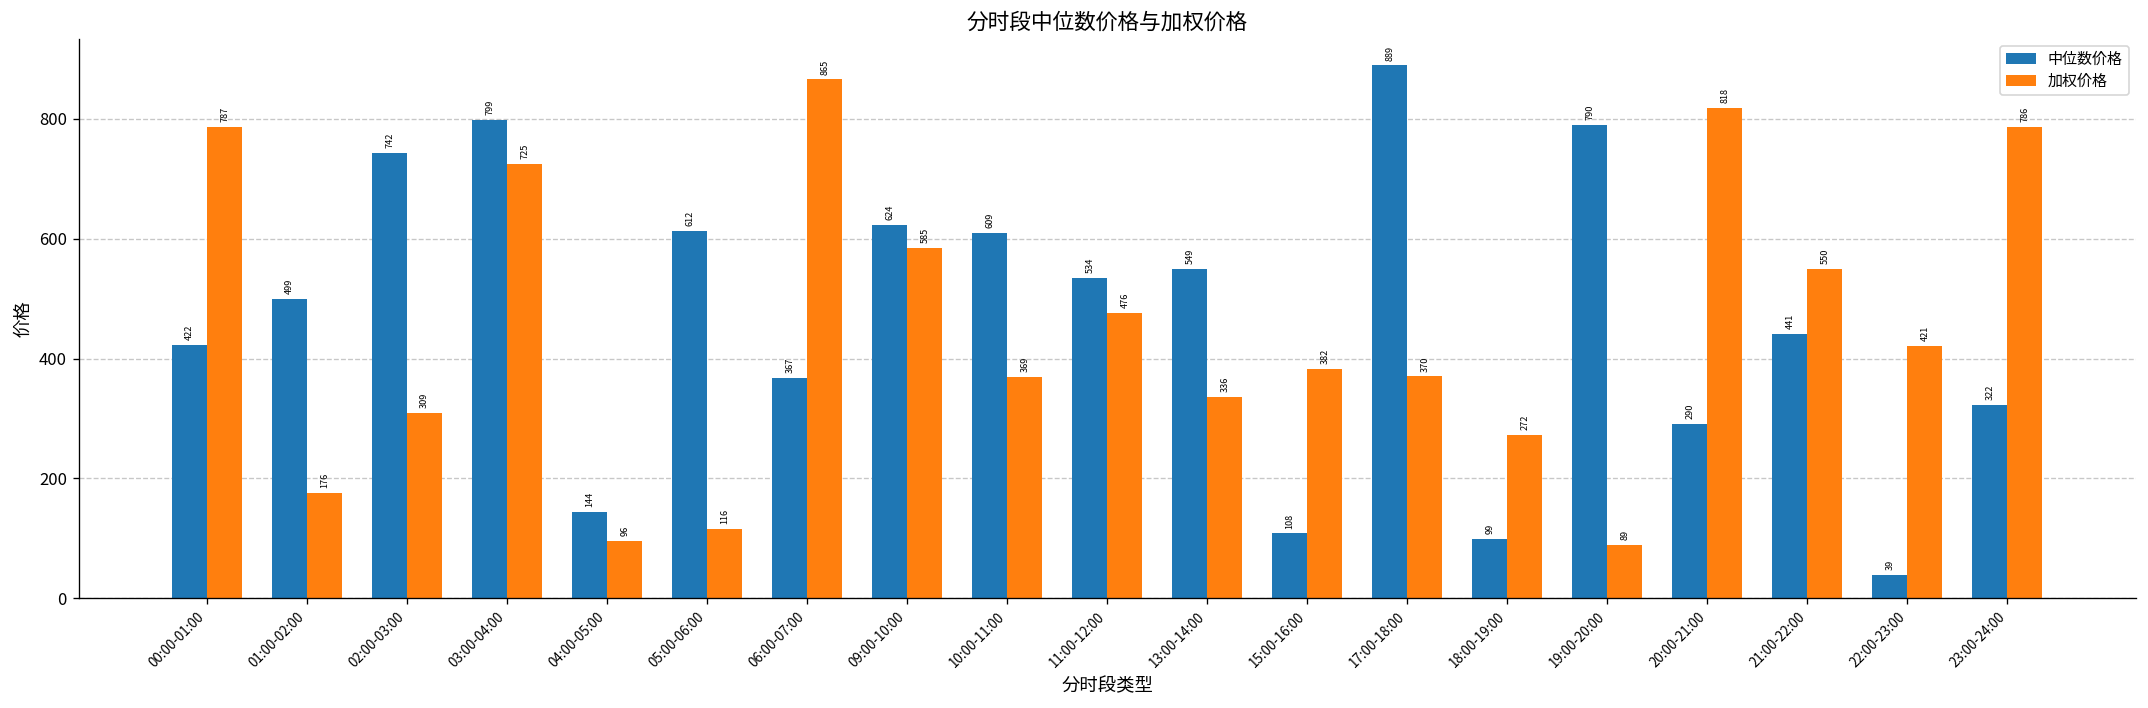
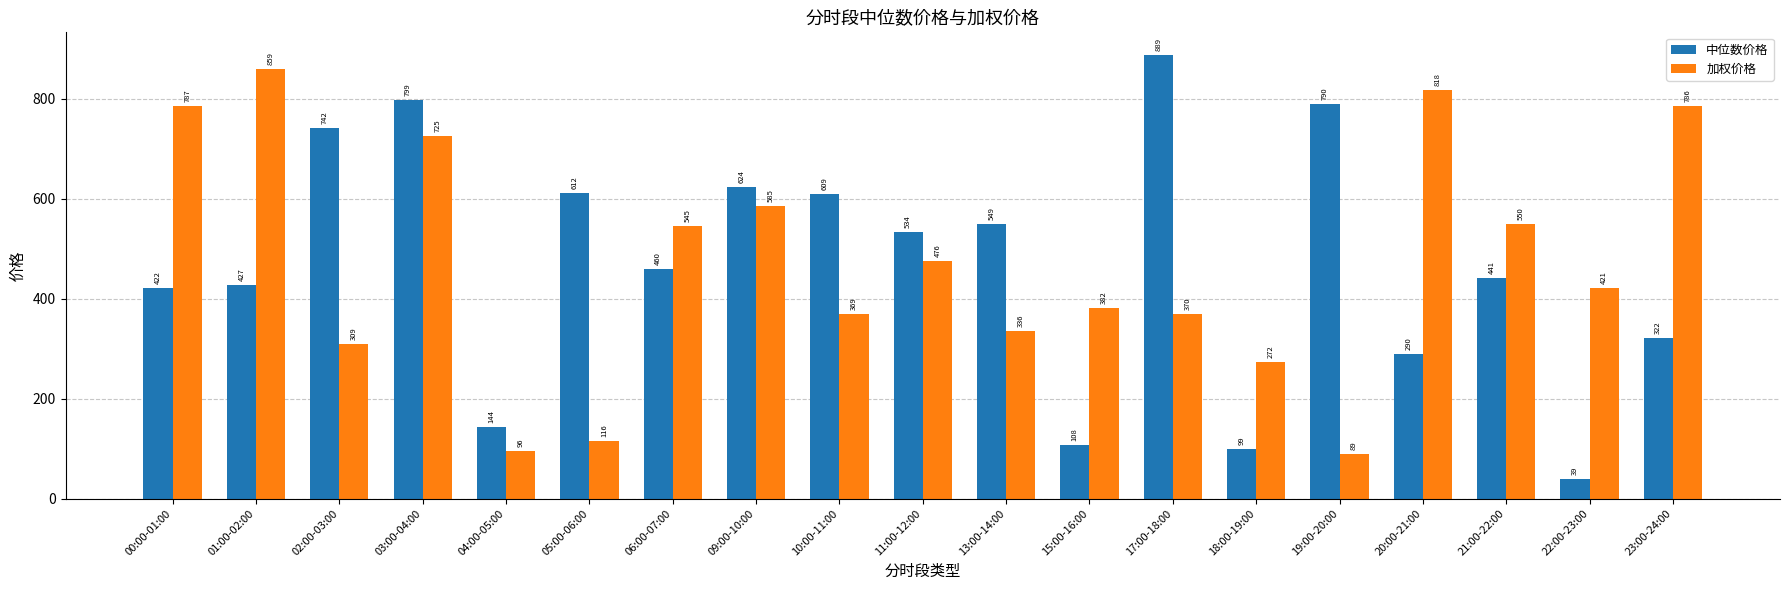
中位数价格, 01:00-02:00: 499 -> 427
加权价格, 01:00-02:00: 176 -> 859
中位数价格, 06:00-07:00: 367 -> 460
加权价格, 06:00-07:00: 865 -> 545
